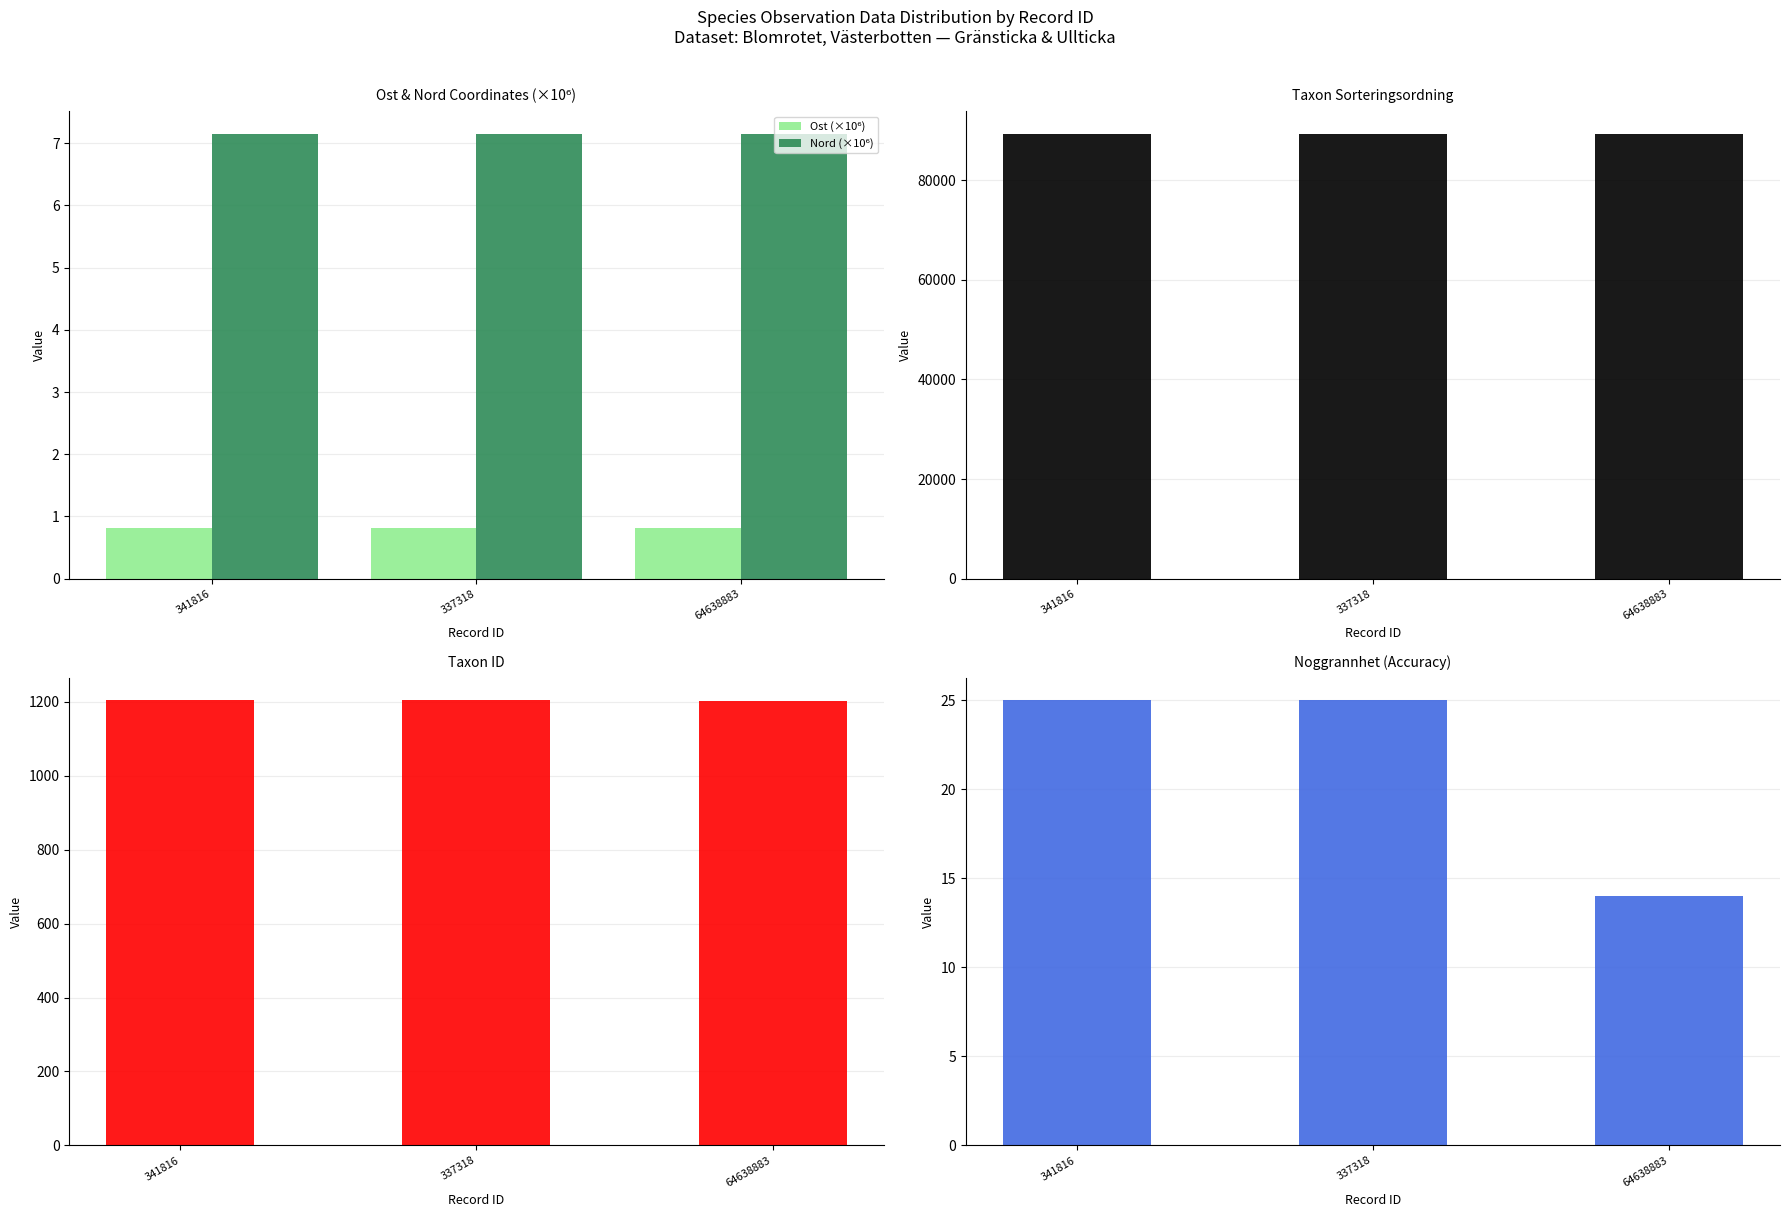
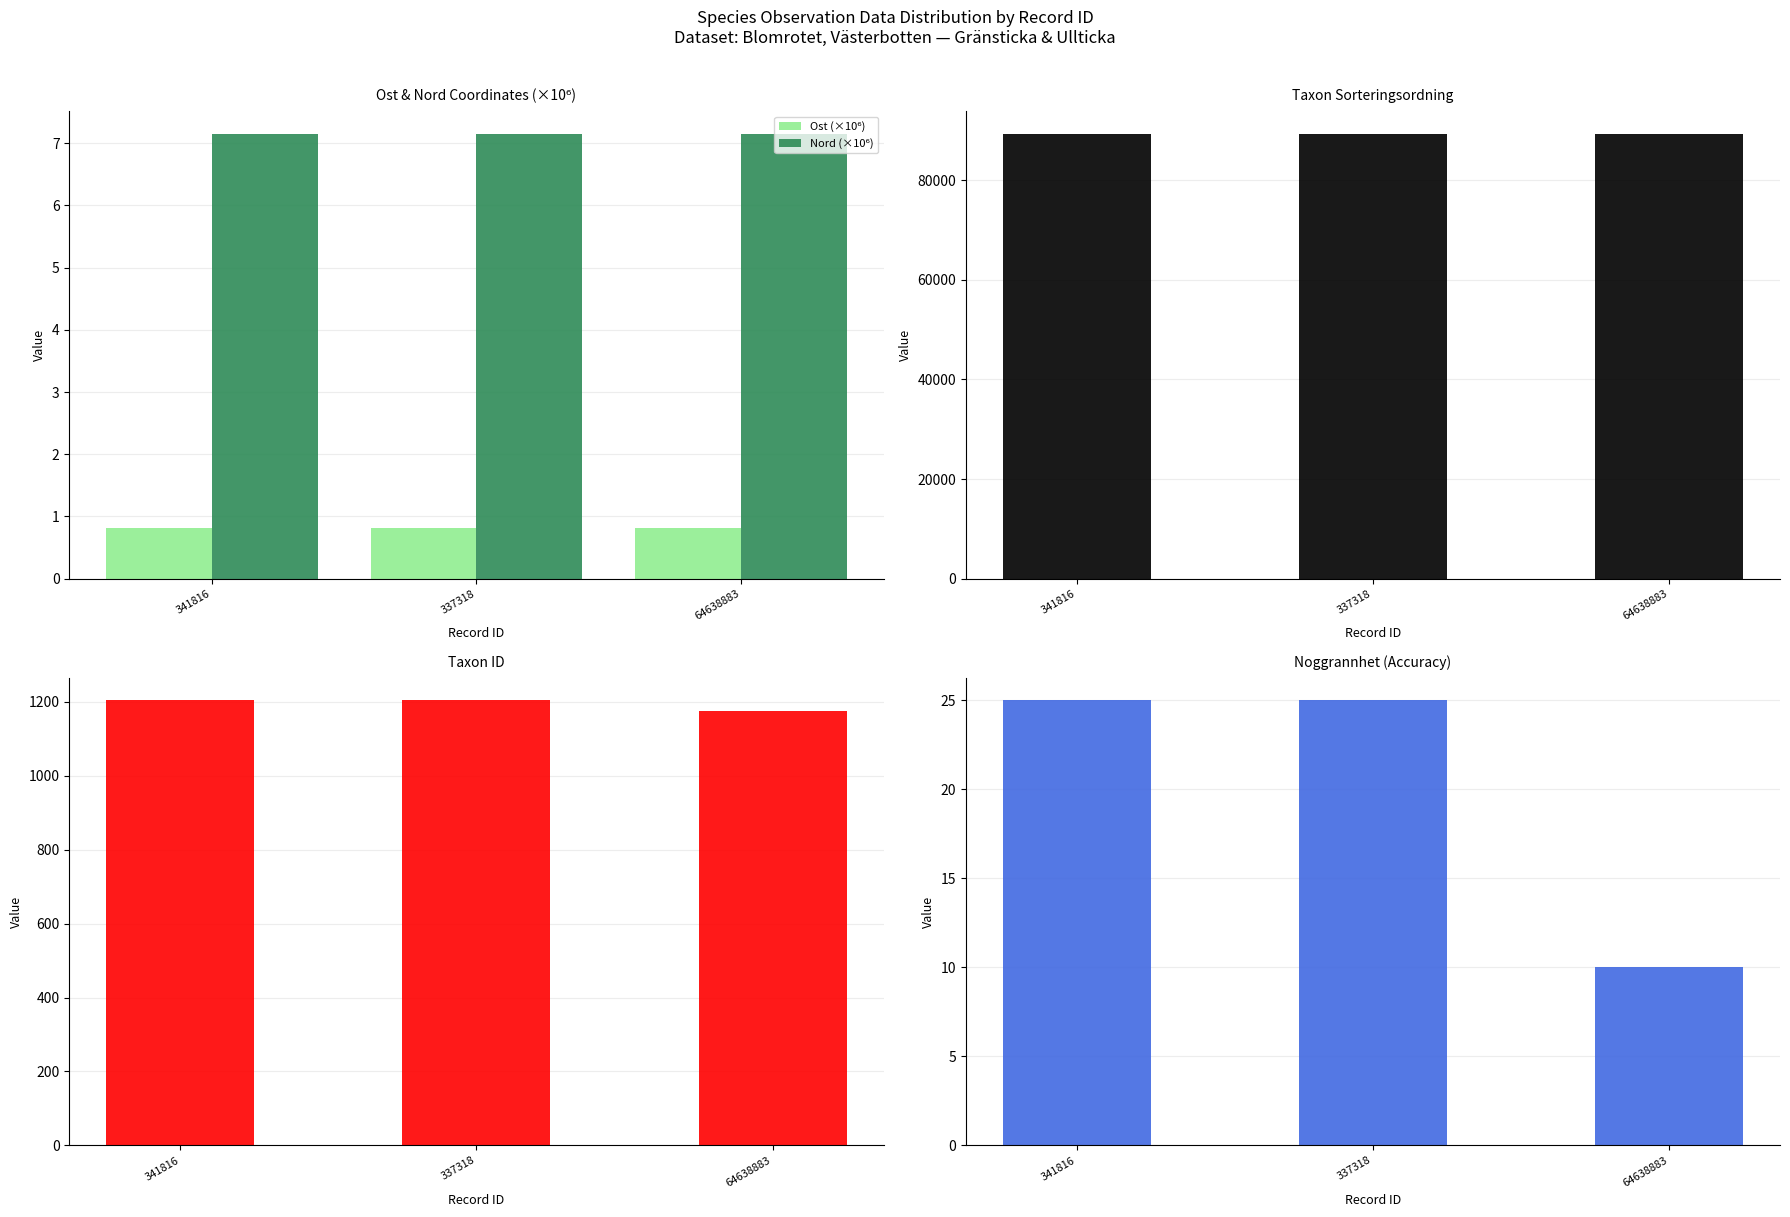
Taxon ID, 64638883: 1200 -> 1180
Noggrannhet (Accuracy), 64638883: 14 -> 10
